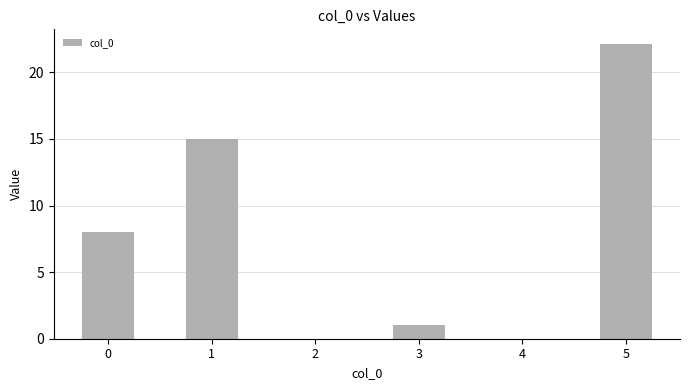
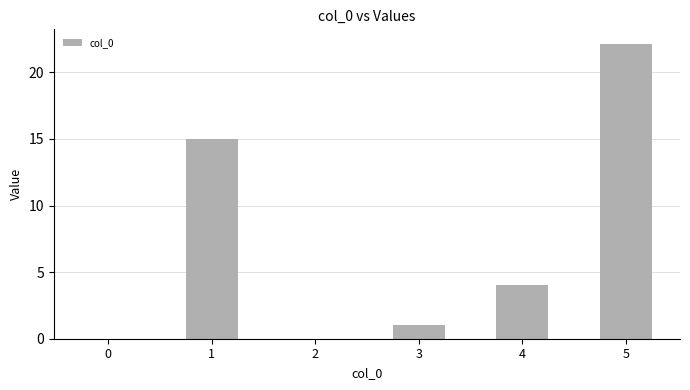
0: 8 -> 0
4: 0 -> 4
